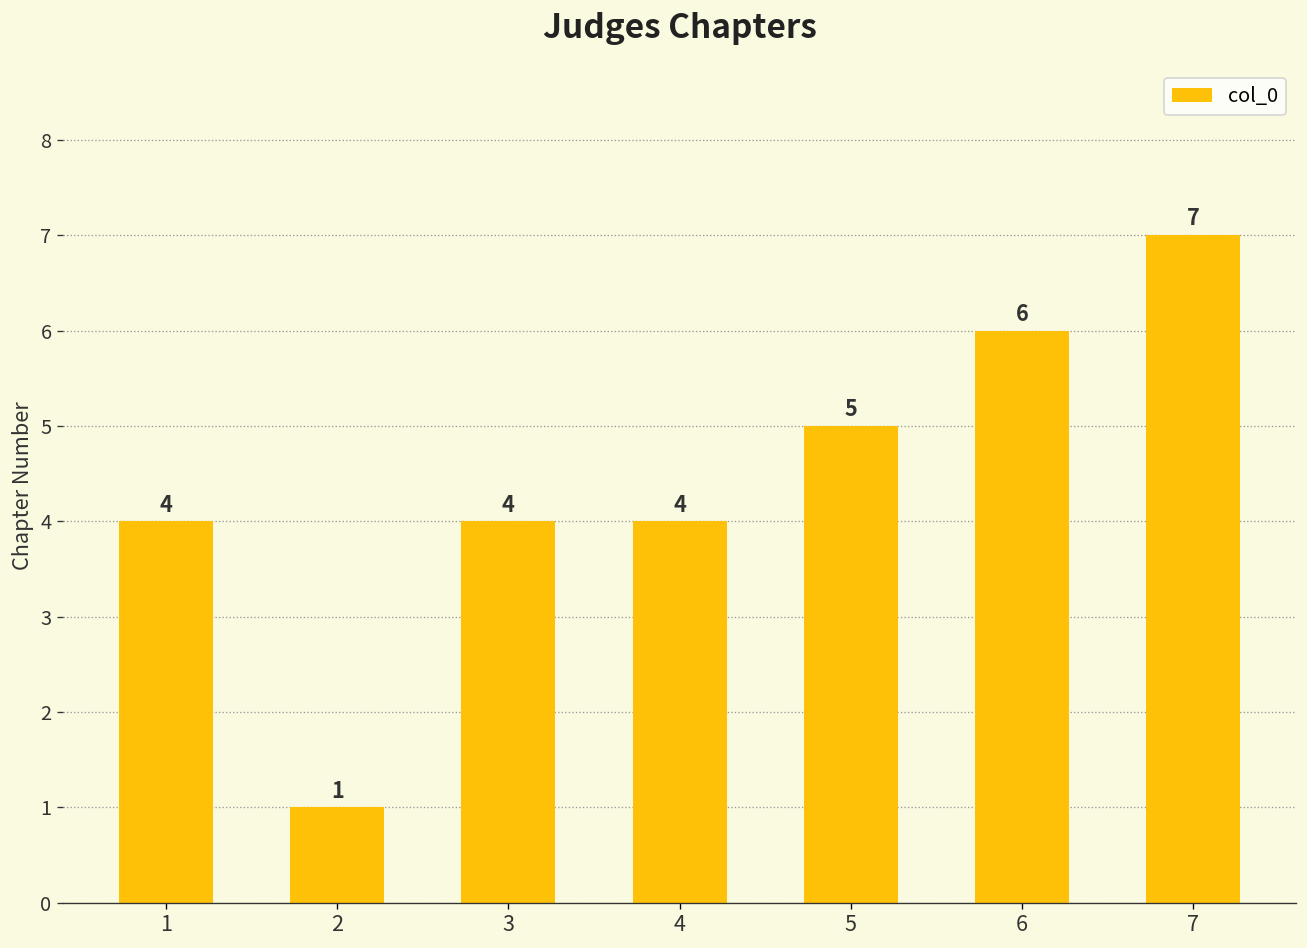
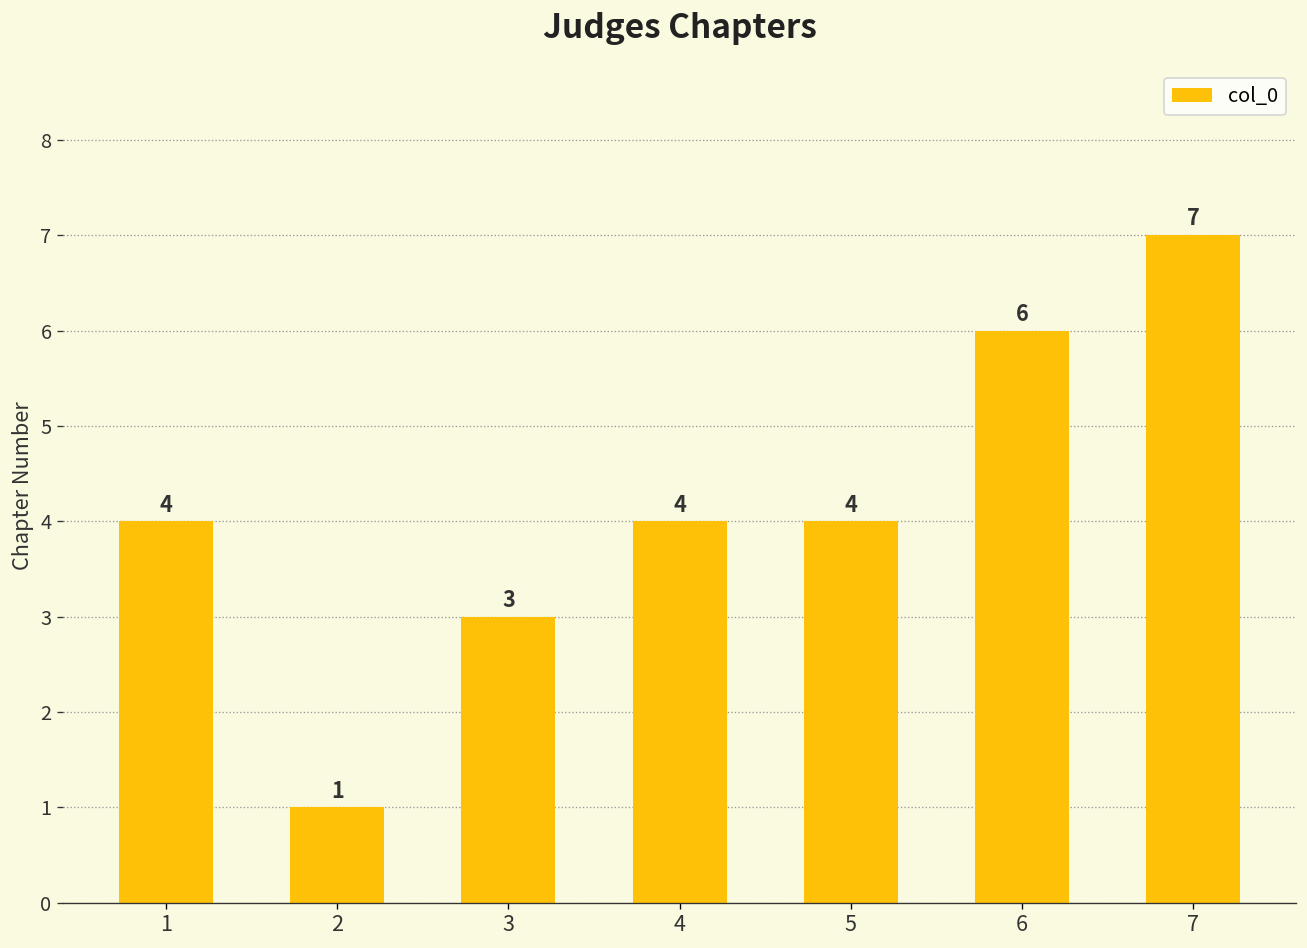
3: 4 -> 3
5: 5 -> 4
